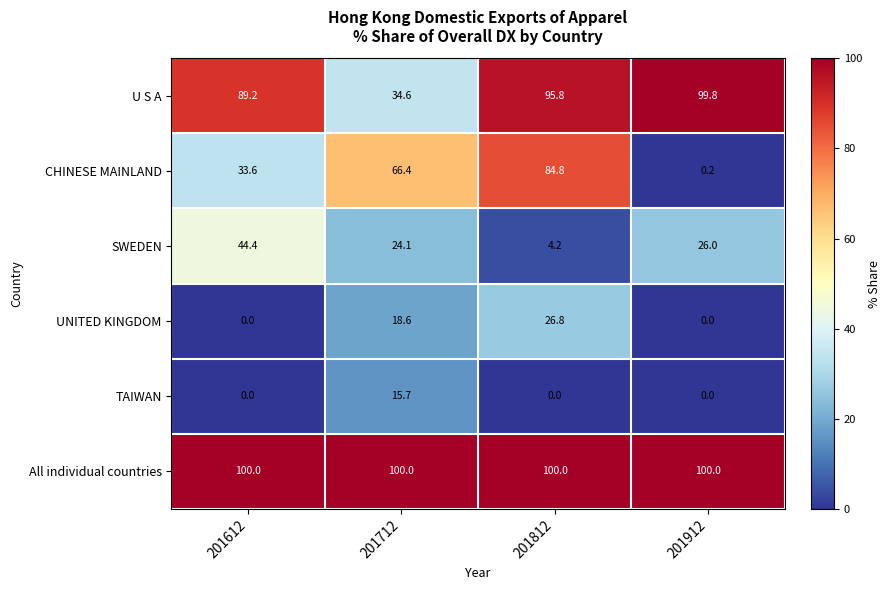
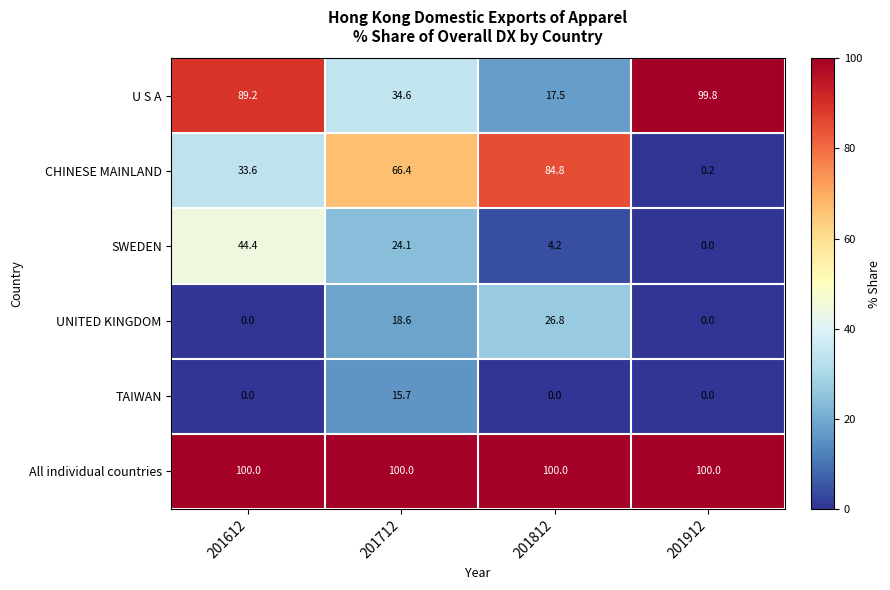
U S A, 201812: 95.8 -> 17.5
SWEDEN, 201912: 26.0 -> 0.0
